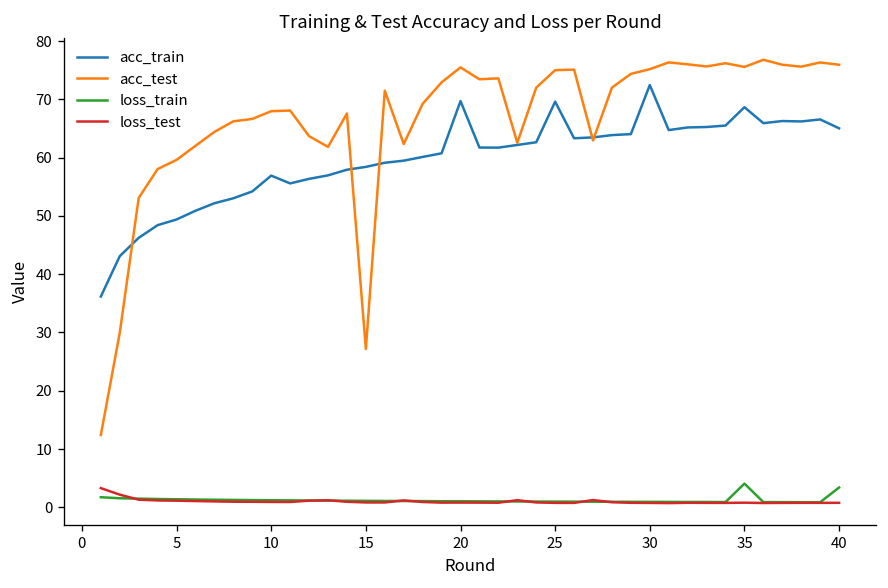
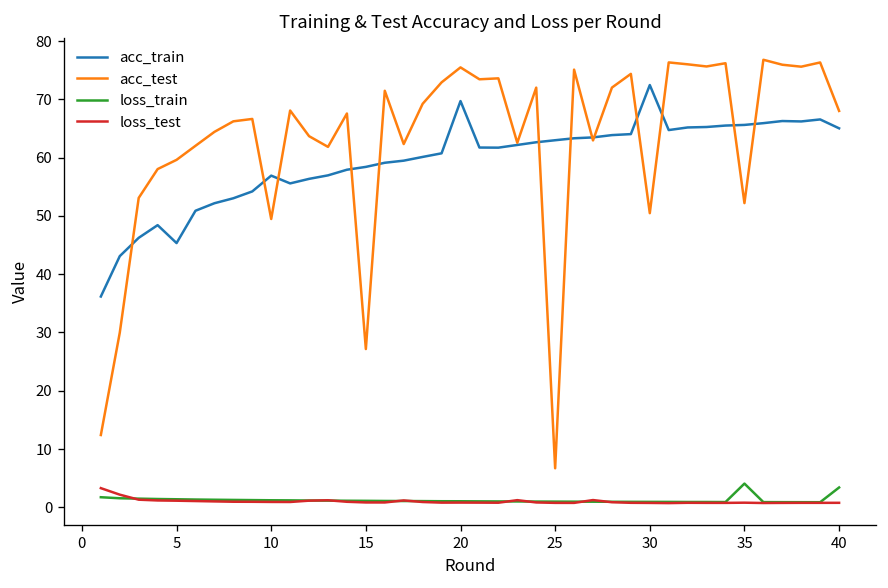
acc_train, 5: 49 -> 45
acc_test, 10: 68 -> 49
acc_train, 25: 70 -> 63
acc_test, 25: 75 -> 7
acc_test, 30: 75 -> 50
acc_train, 35: 69 -> 66
acc_test, 35: 76 -> 52
acc_test, 40: 76 -> 68
